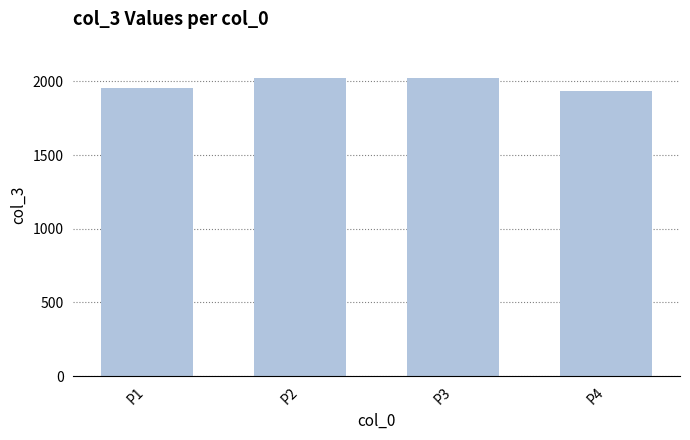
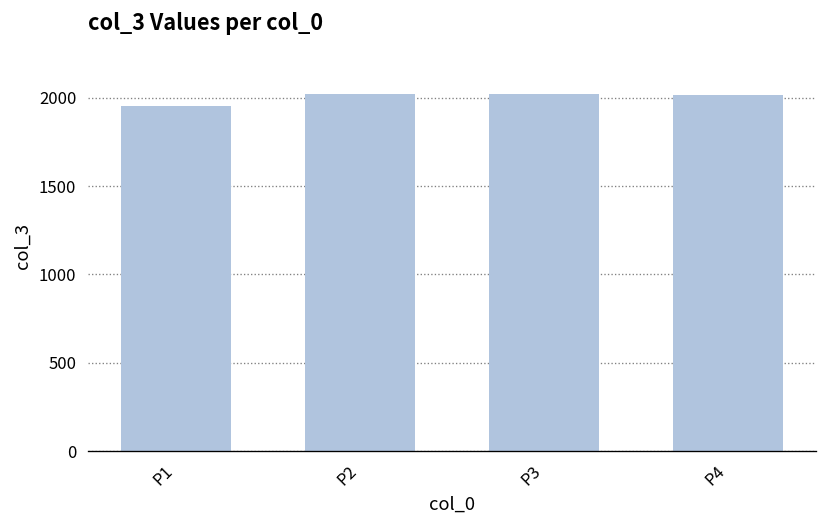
P4: 1930 -> 2020
